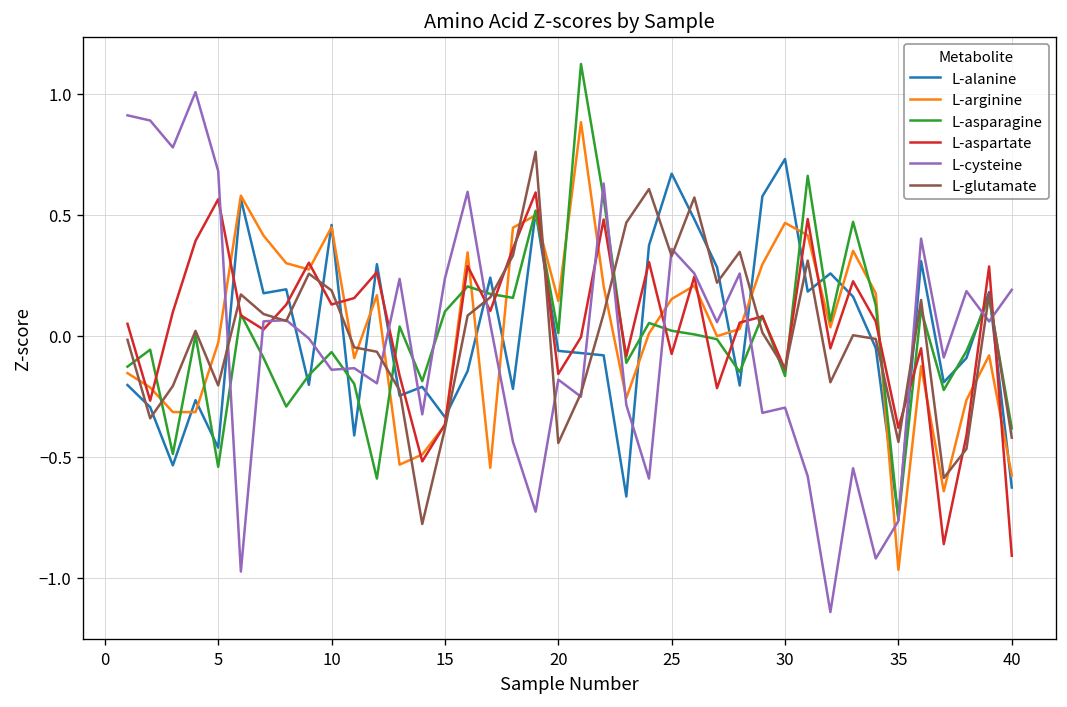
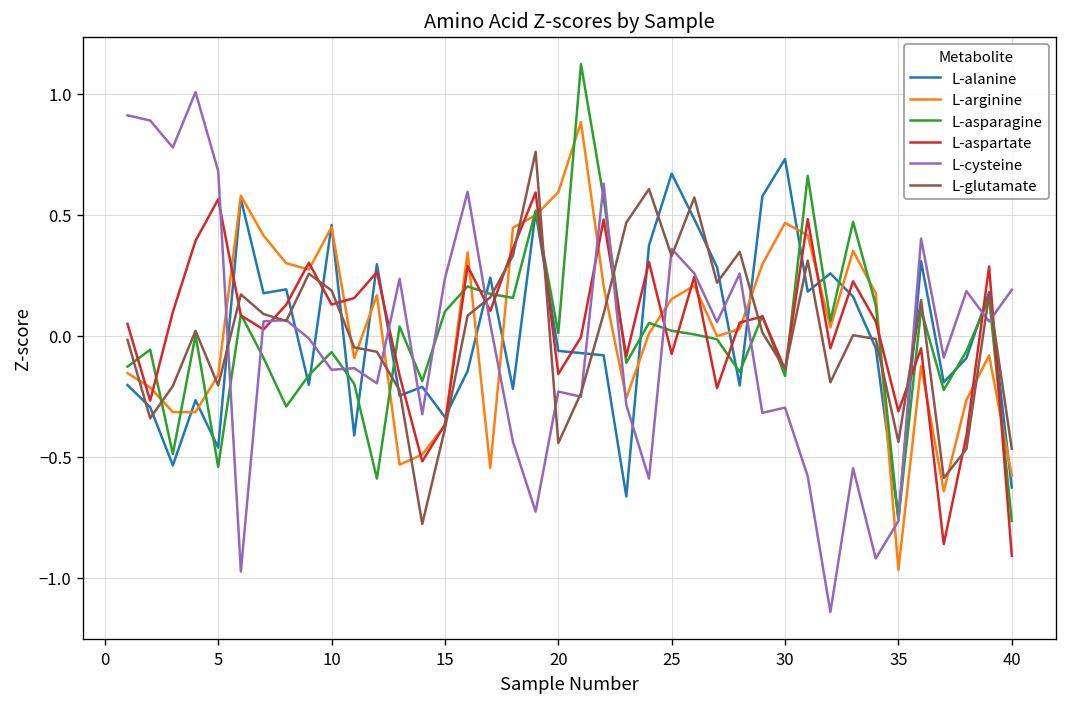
L-arginine, 5: -0.03 -> -0.16
L-arginine, 20: 0.14 -> 0.59
L-cysteine, 20: -0.18 -> -0.23
L-aspartate, 35: -0.38 -> -0.31
L-asparagine, 40: -0.38 -> -0.76
L-glutamate, 40: -0.42 -> -0.47
